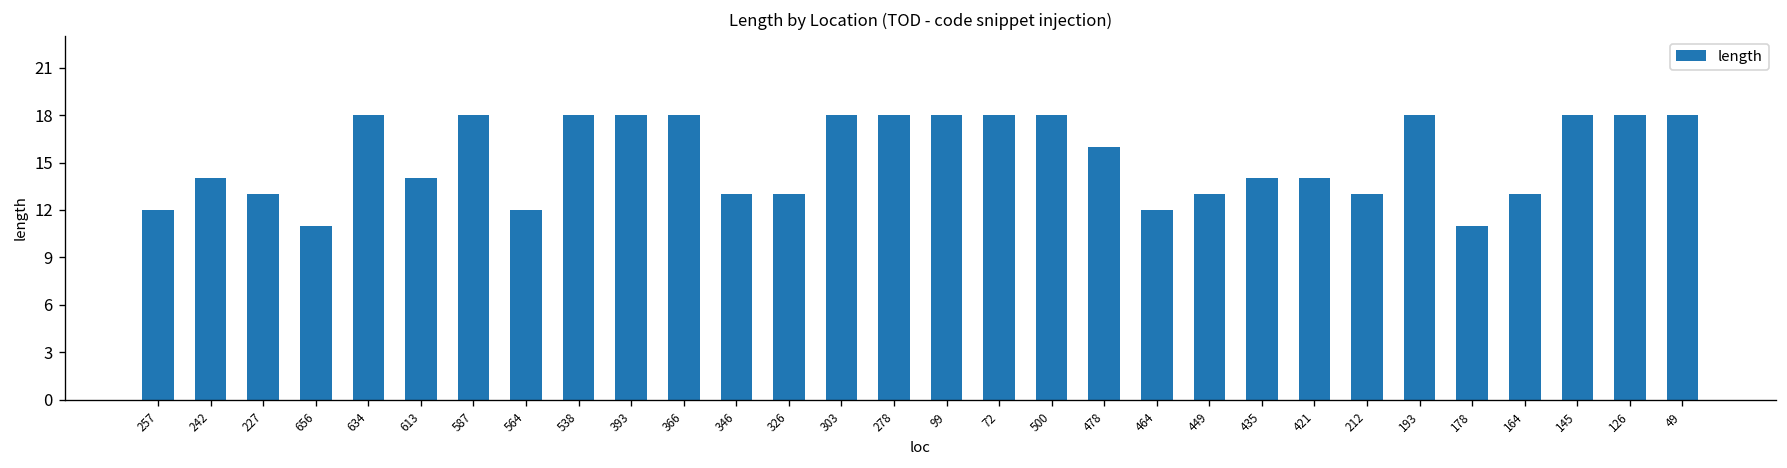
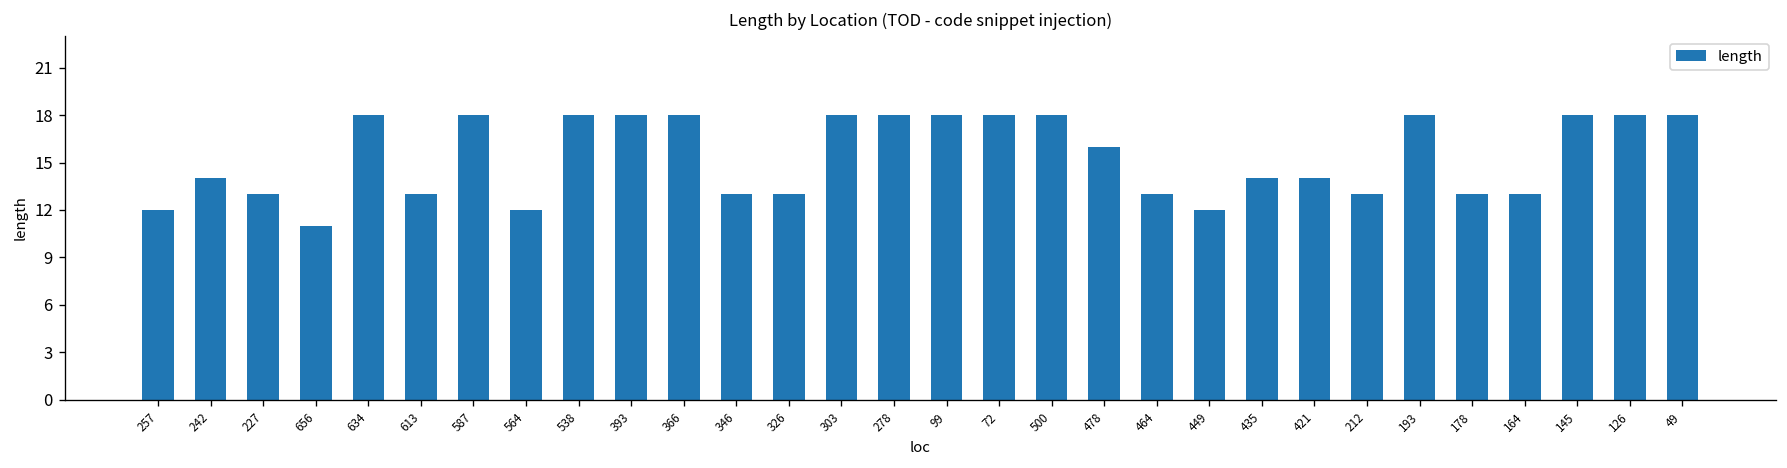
613: 14 -> 13
464: 12 -> 13
449: 13 -> 12
178: 11 -> 13
